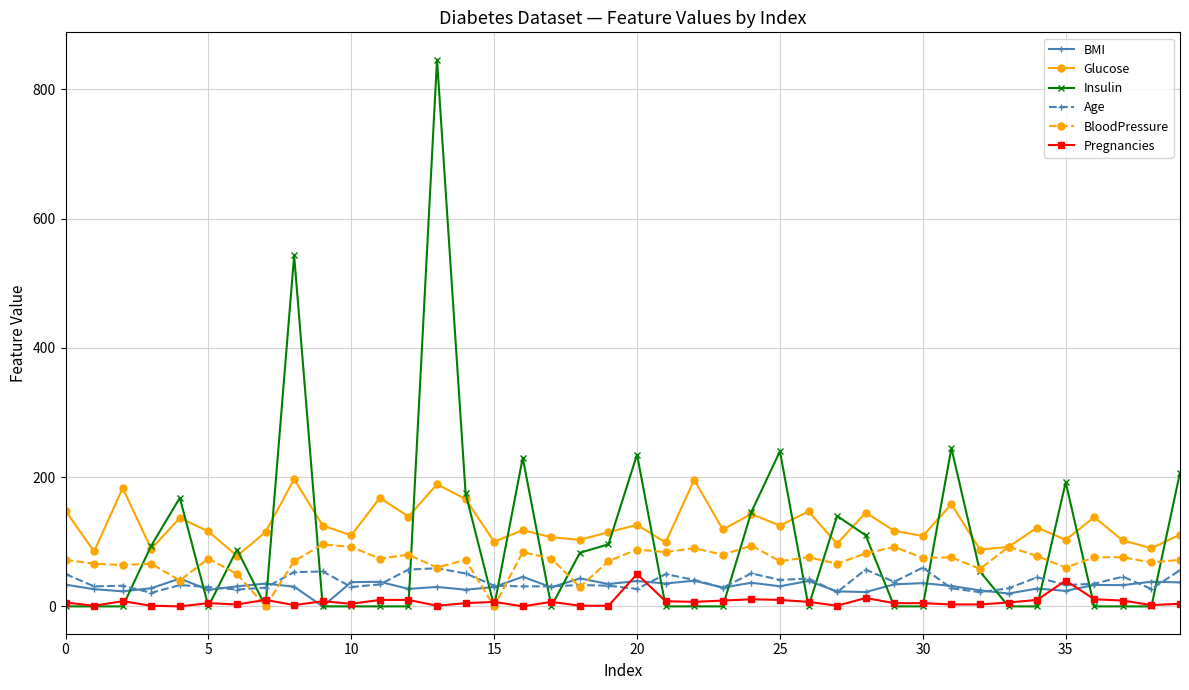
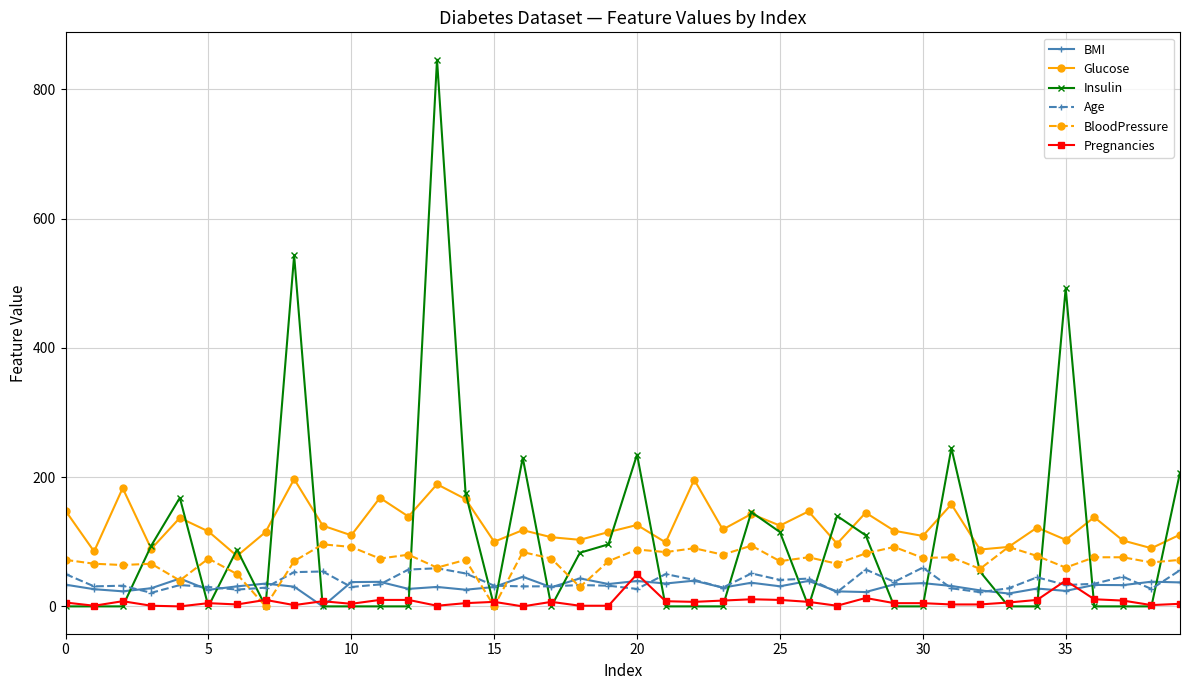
Insulin, 25: 240 -> 120
Insulin, 35: 190 -> 490
